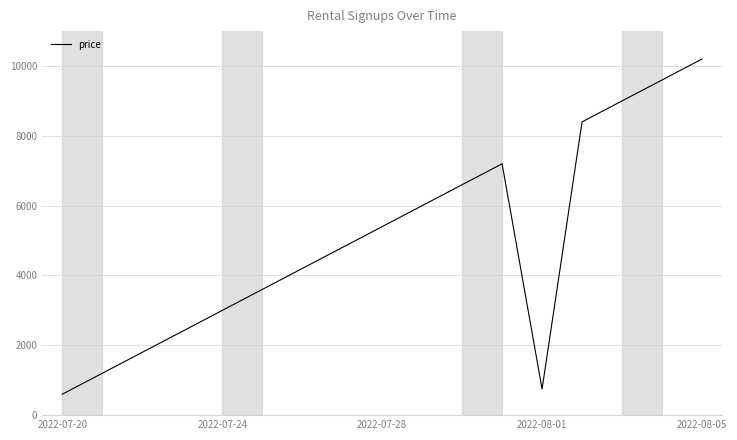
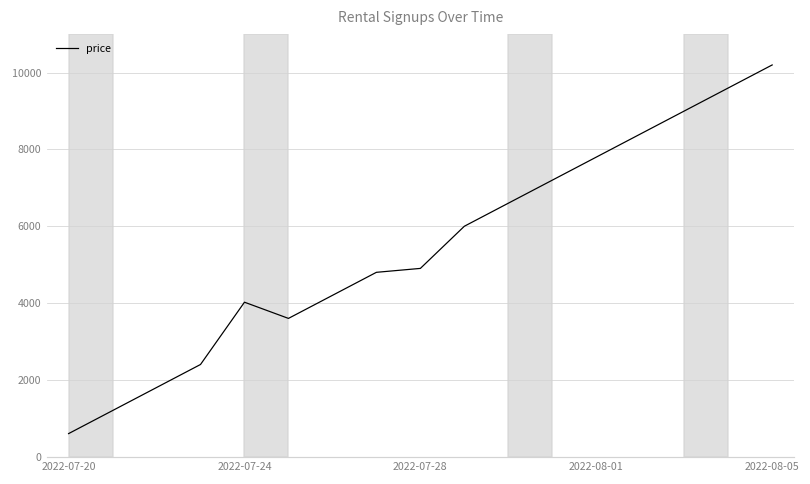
2022-07-24: 3000 -> 4000
2022-07-28: 5400 -> 4900
2022-08-01: 700 -> 7800
